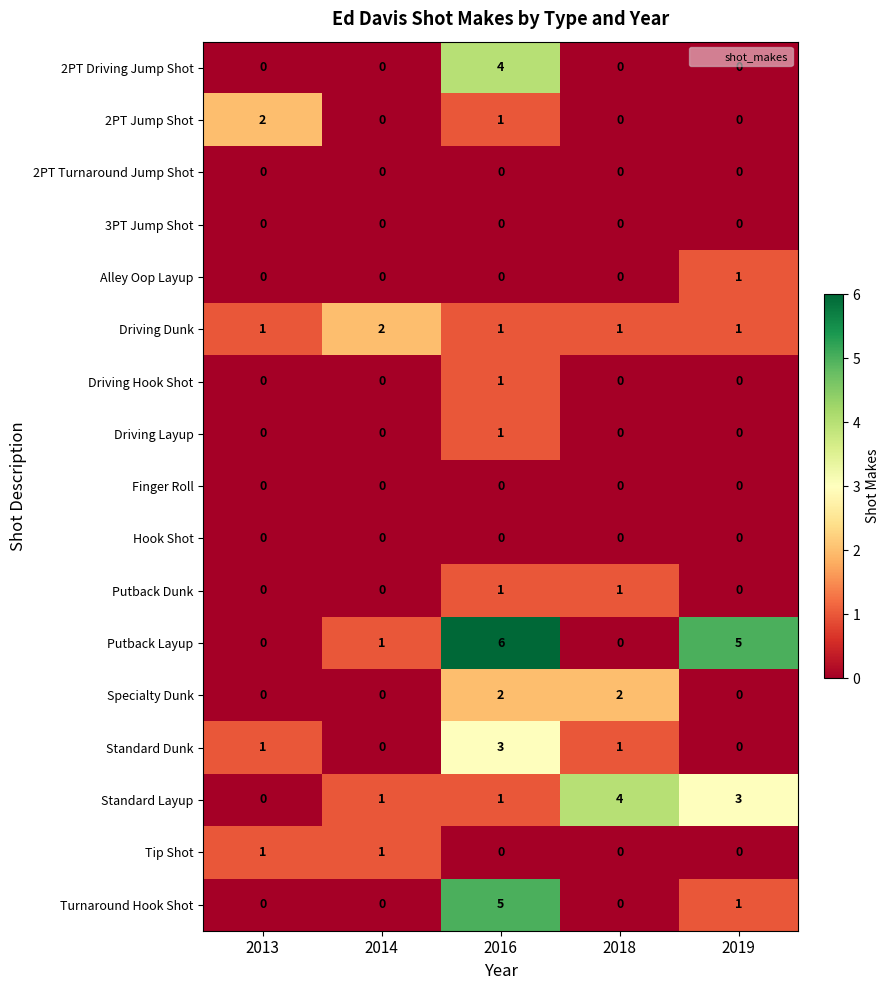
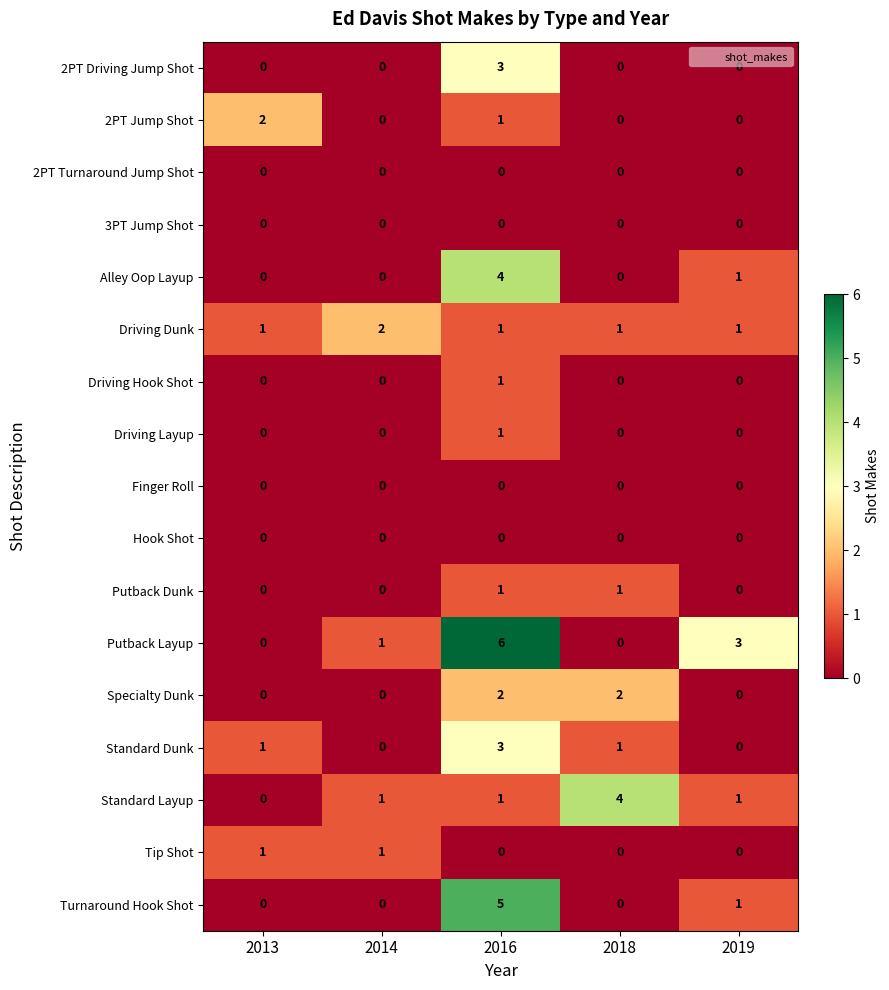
2PT Driving Jump Shot, 2016: 4 -> 3
Alley Oop Layup, 2016: 0 -> 4
Putback Layup, 2019: 5 -> 3
Standard Layup, 2019: 3 -> 1
